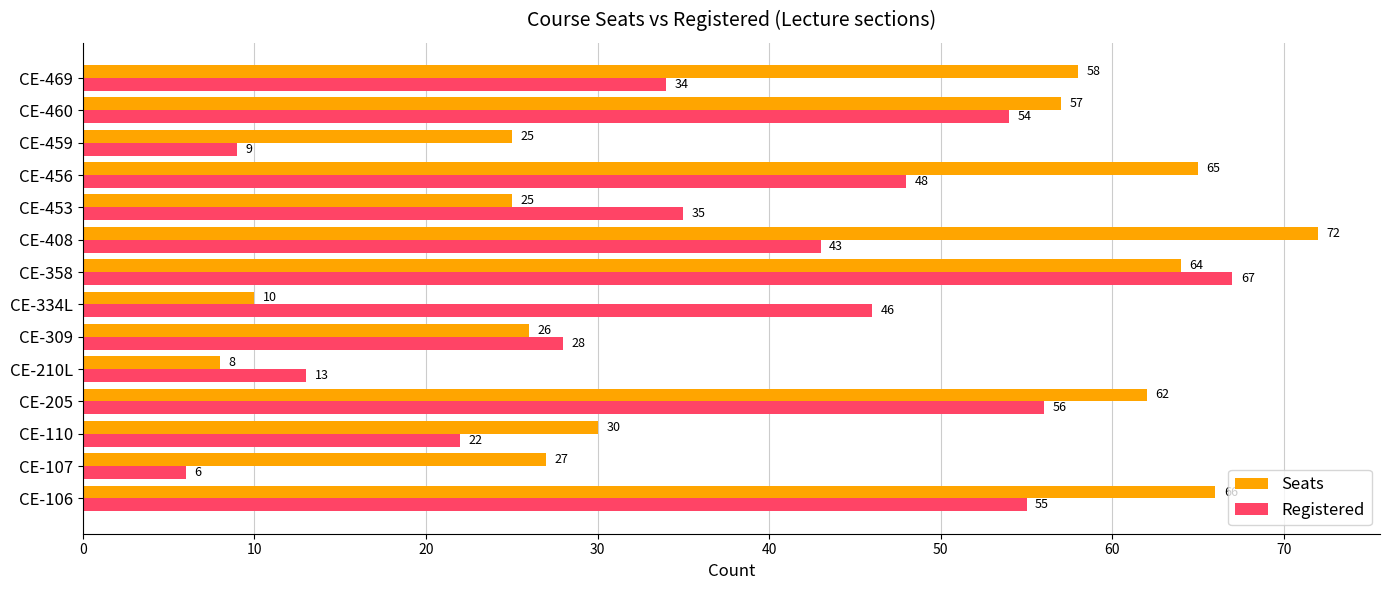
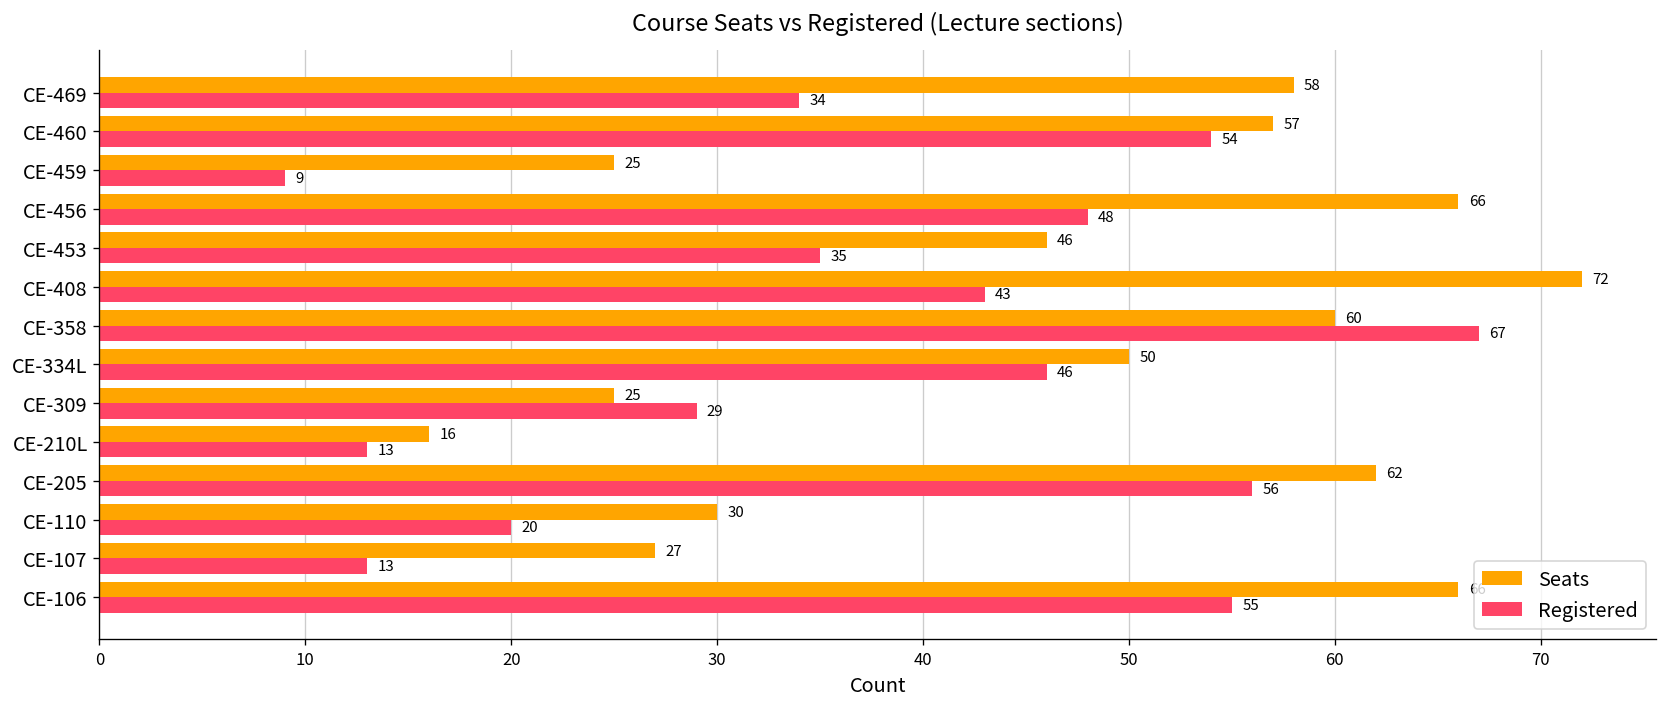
Seats, CE-456: 65 -> 66
Seats, CE-453: 25 -> 46
Seats, CE-358: 64 -> 60
Seats, CE-334L: 10 -> 50
Seats, CE-309: 26 -> 25
Registered, CE-309: 28 -> 29
Seats, CE-210L: 8 -> 16
Registered, CE-110: 22 -> 20
Registered, CE-107: 6 -> 13
